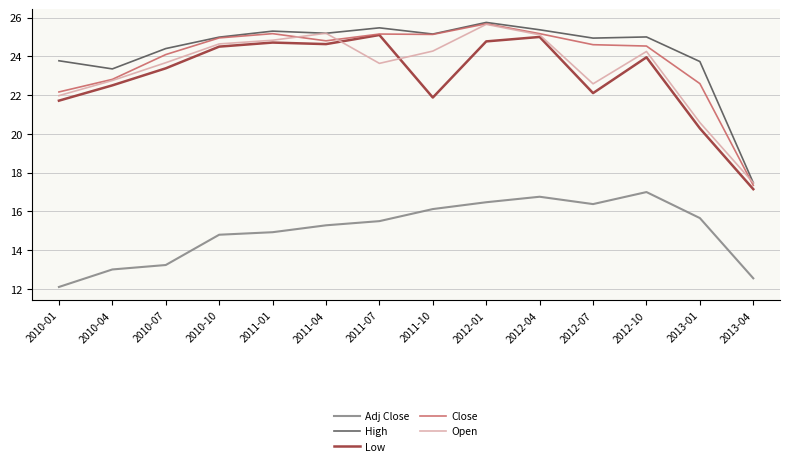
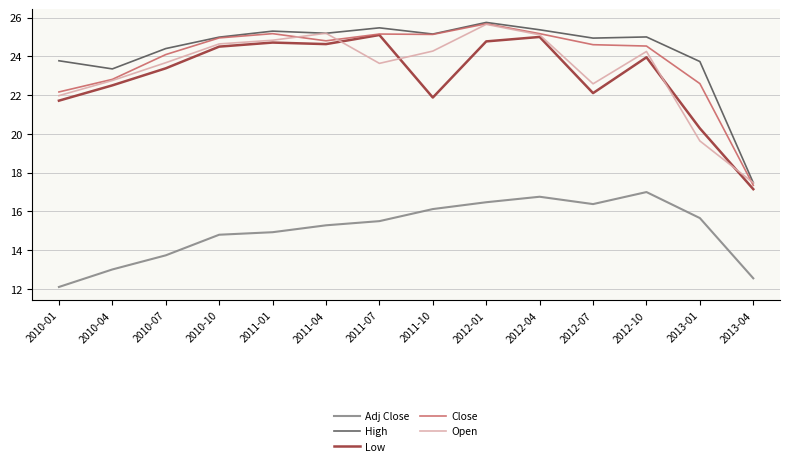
Adj Close, 2010-07: 13.2 -> 13.7
Open, 2013-01: 20.6 -> 19.6
